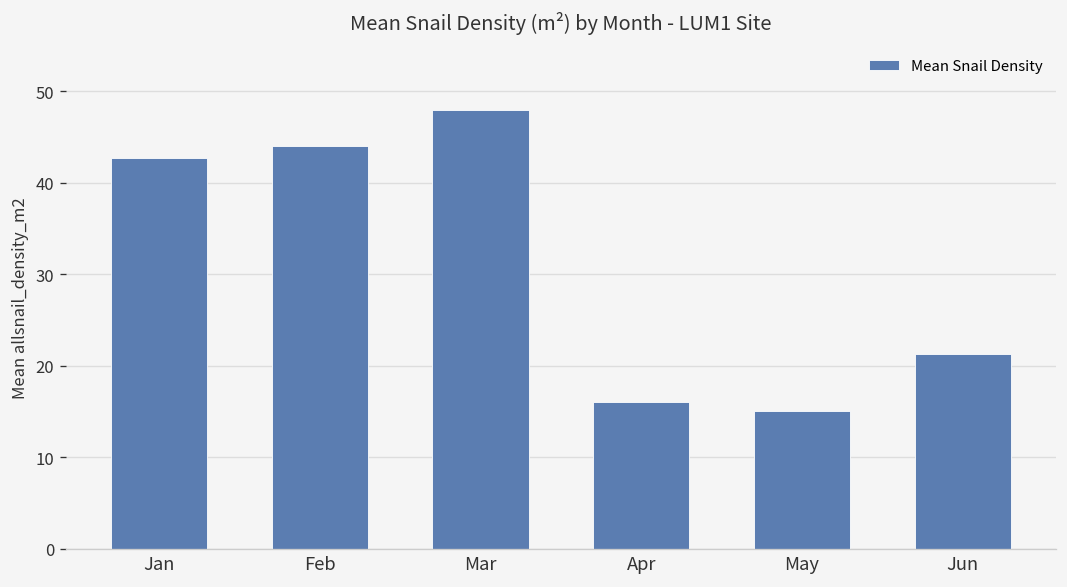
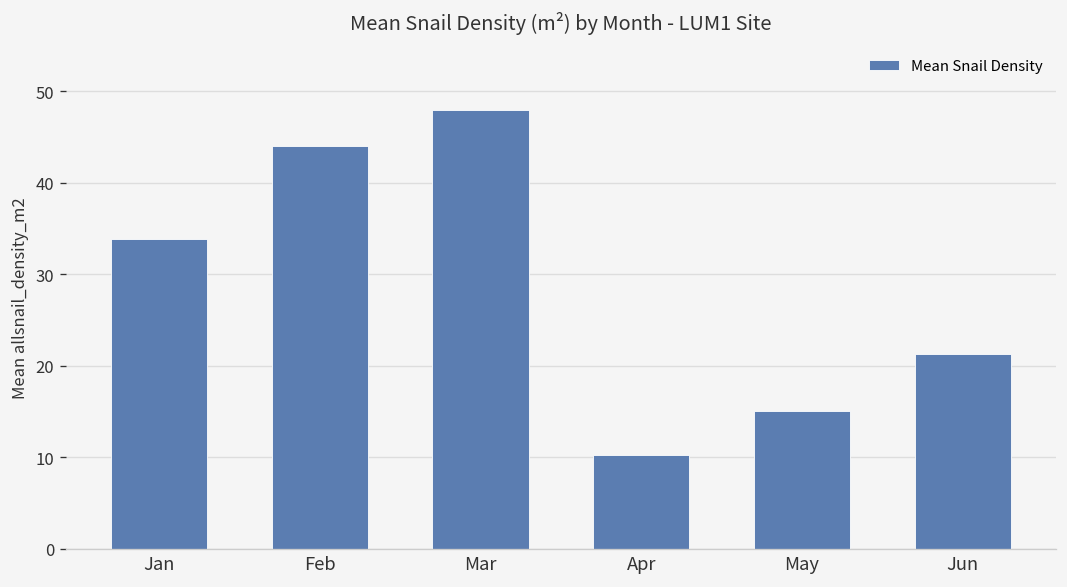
Jan: 43 -> 34
Apr: 16 -> 10
